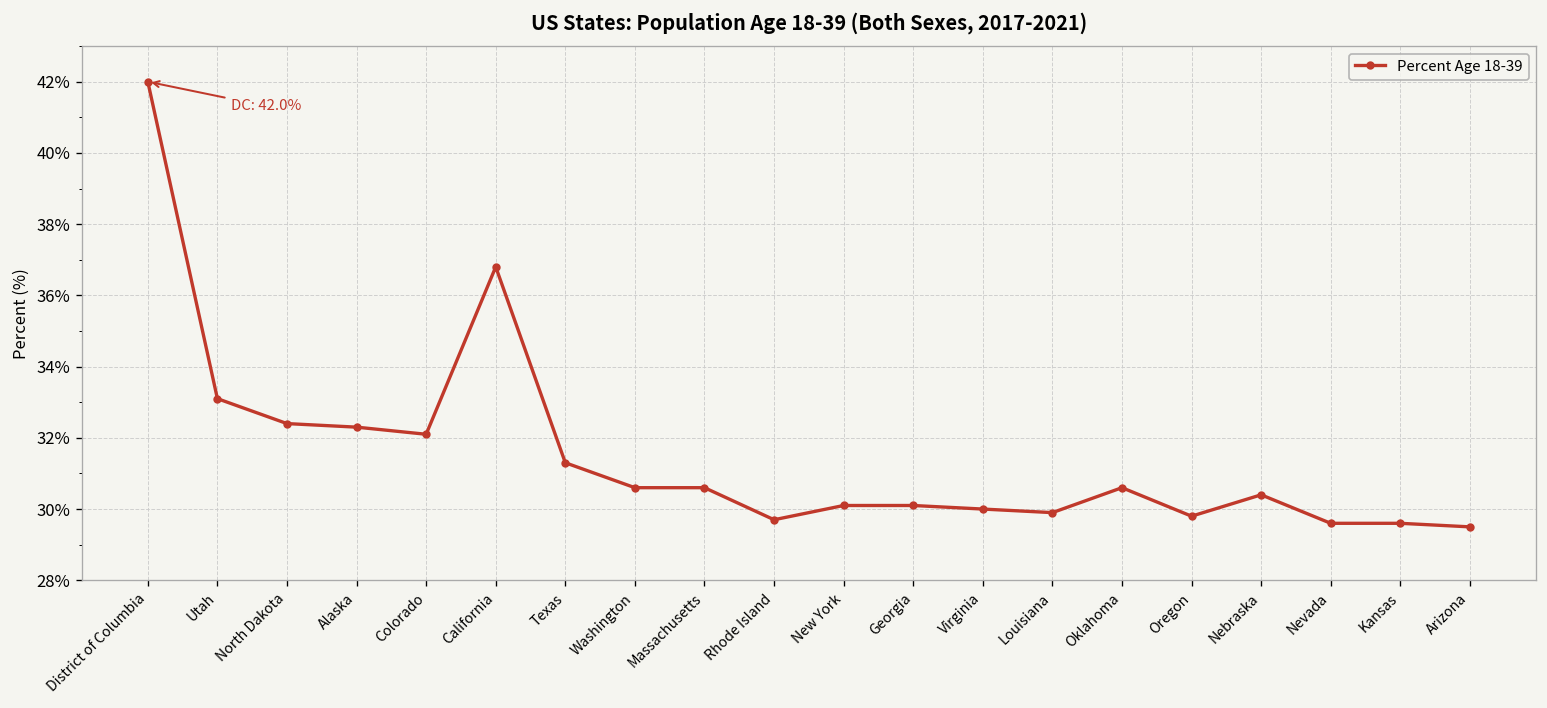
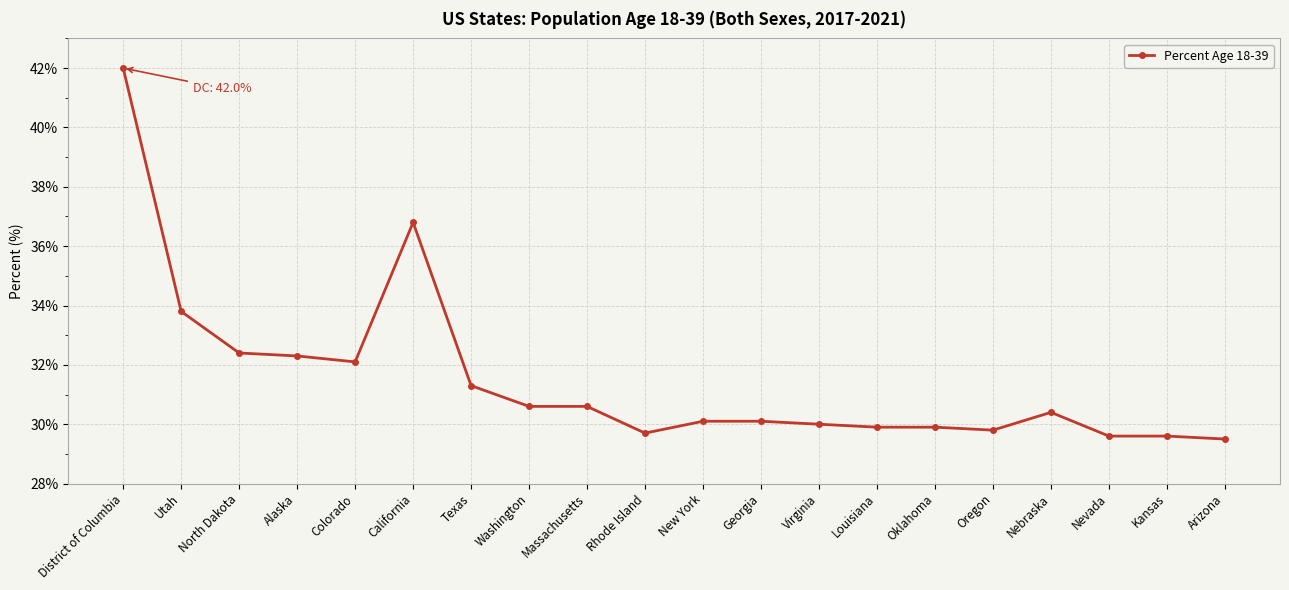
Utah: 33.1% -> 33.8%
Oklahoma: 30.6% -> 29.9%
